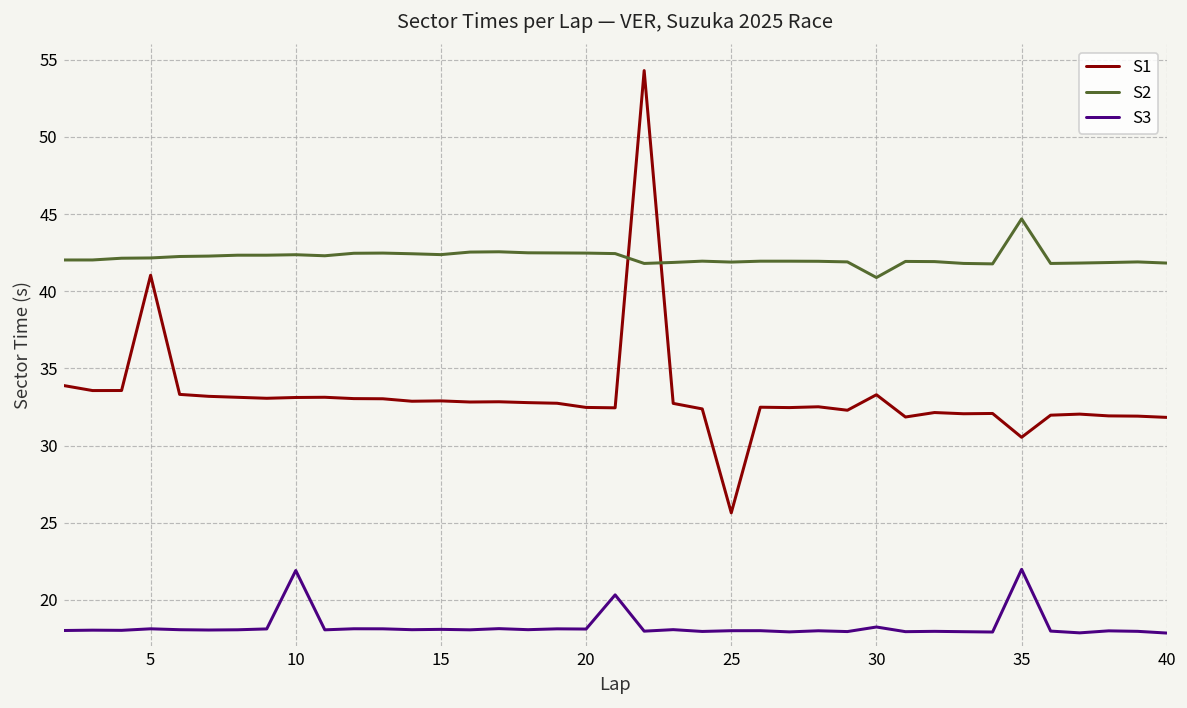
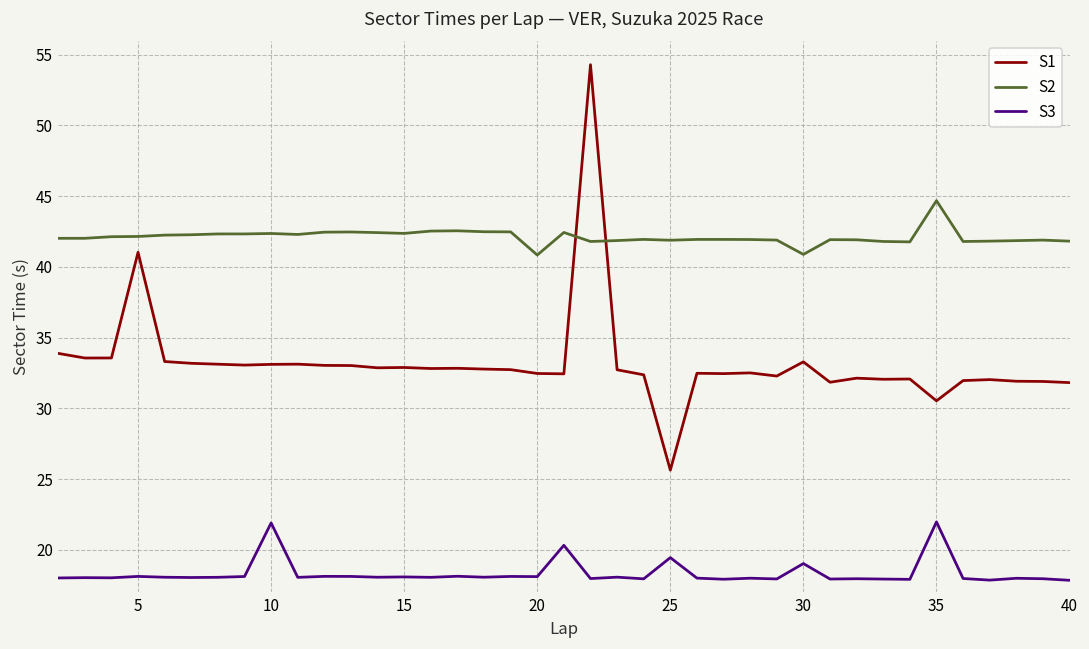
S2, 20: 42.5 -> 40.8
S3, 25: 18.0 -> 19.5
S3, 30: 18.3 -> 19.0
